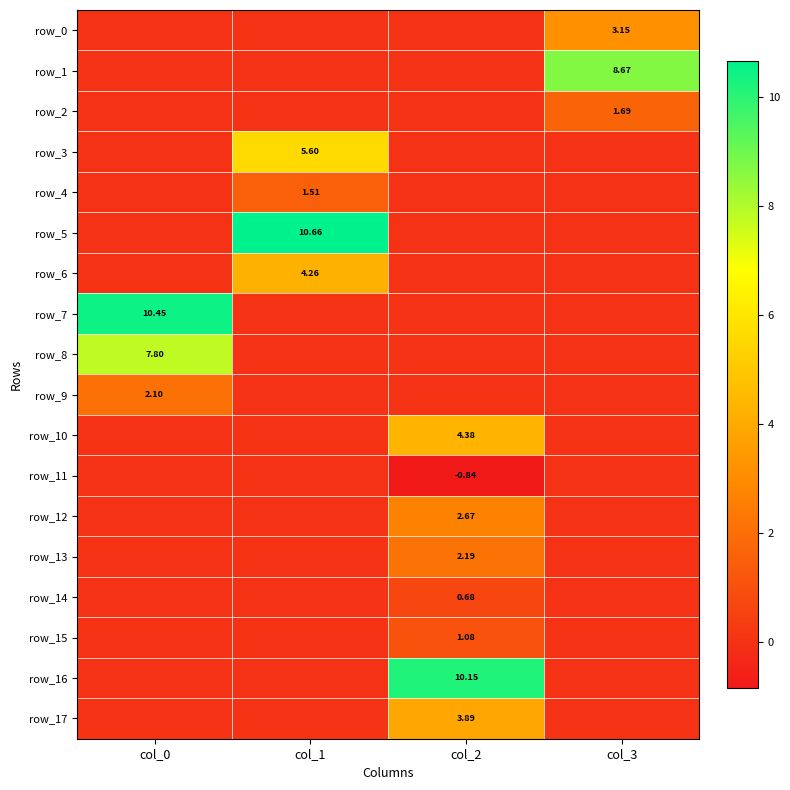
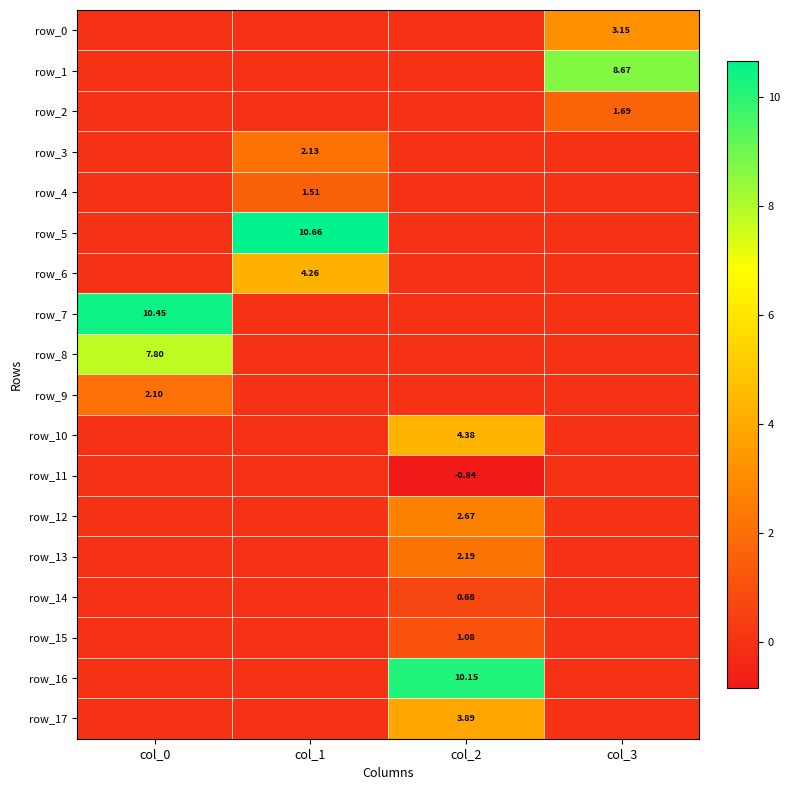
row_3, col_1: 5.60 -> 2.13
